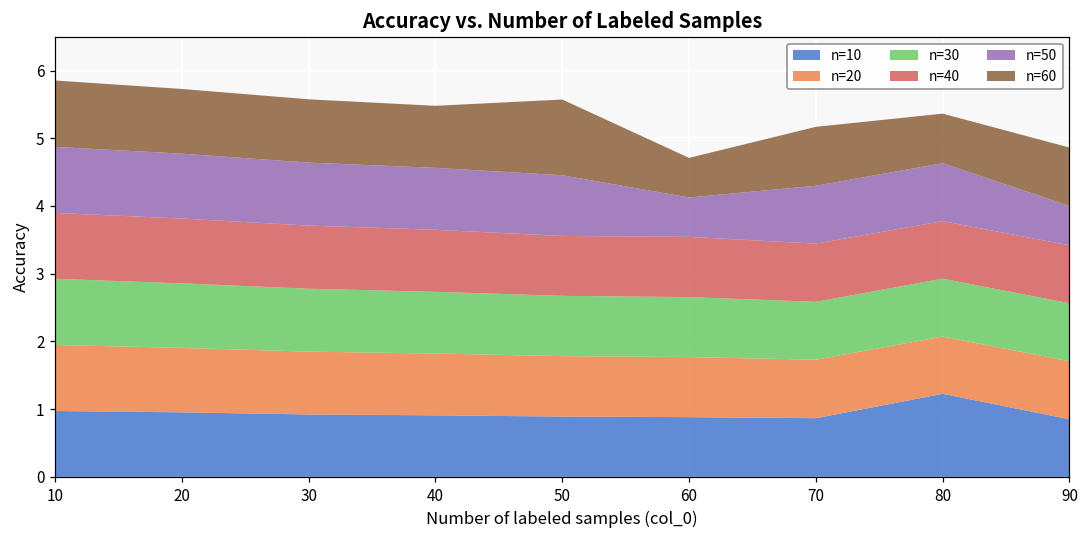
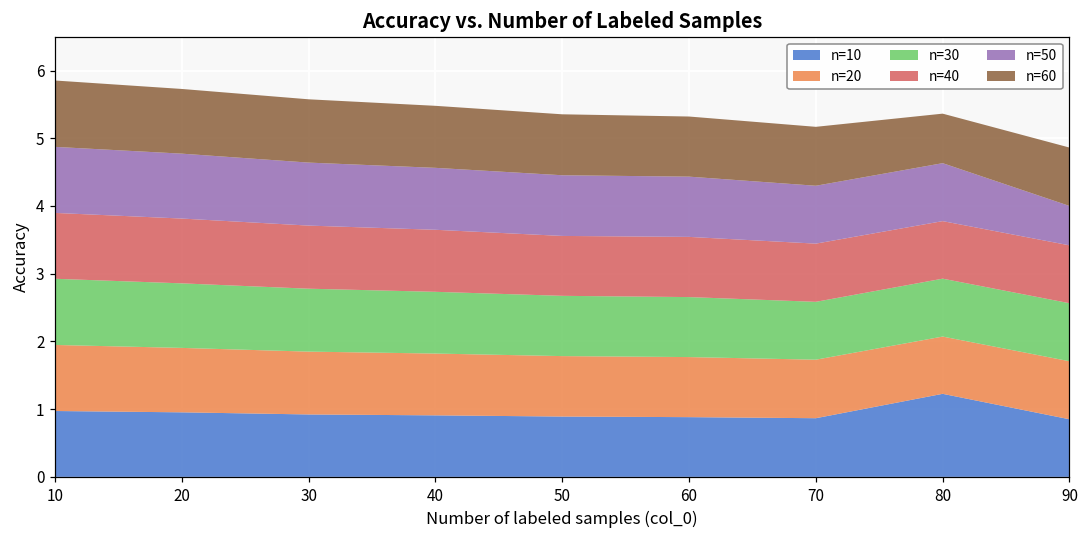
n=60, 50: 1.1 -> 0.9
n=50, 60: 0.6 -> 0.9
n=60, 60: 0.6 -> 0.9
